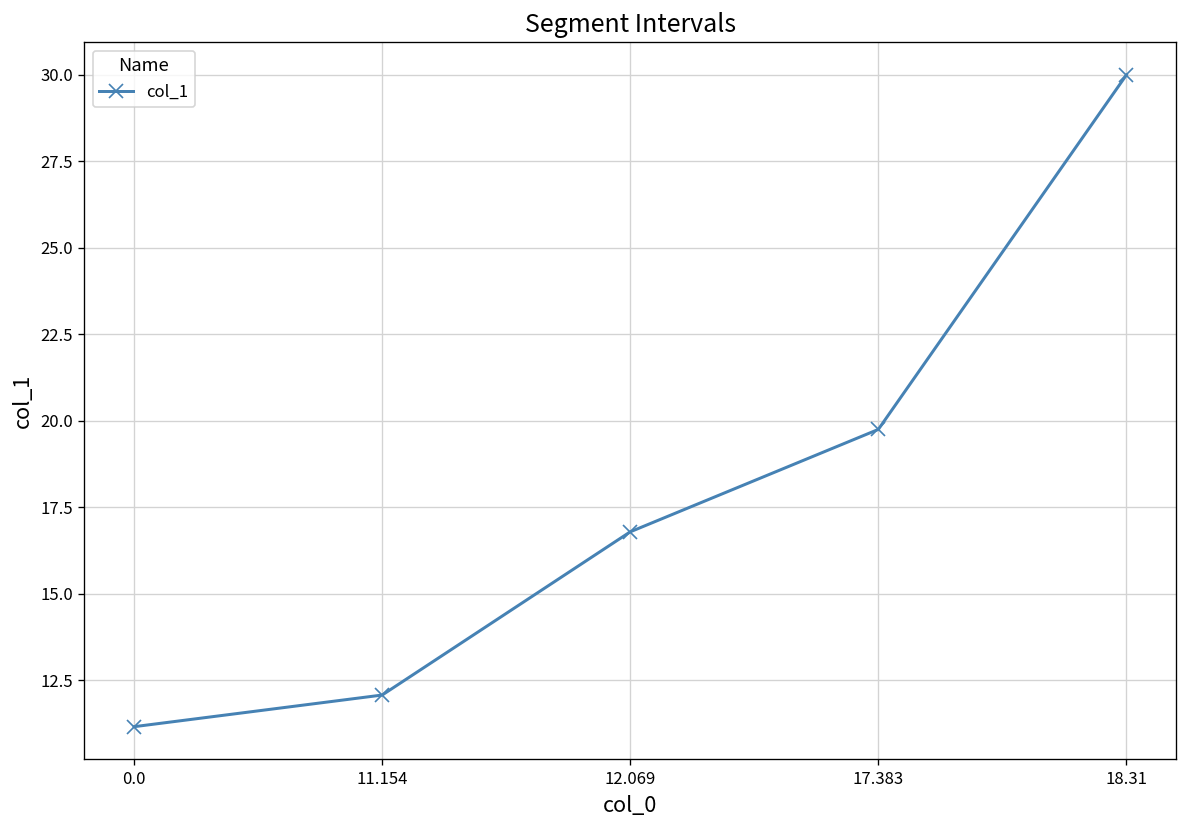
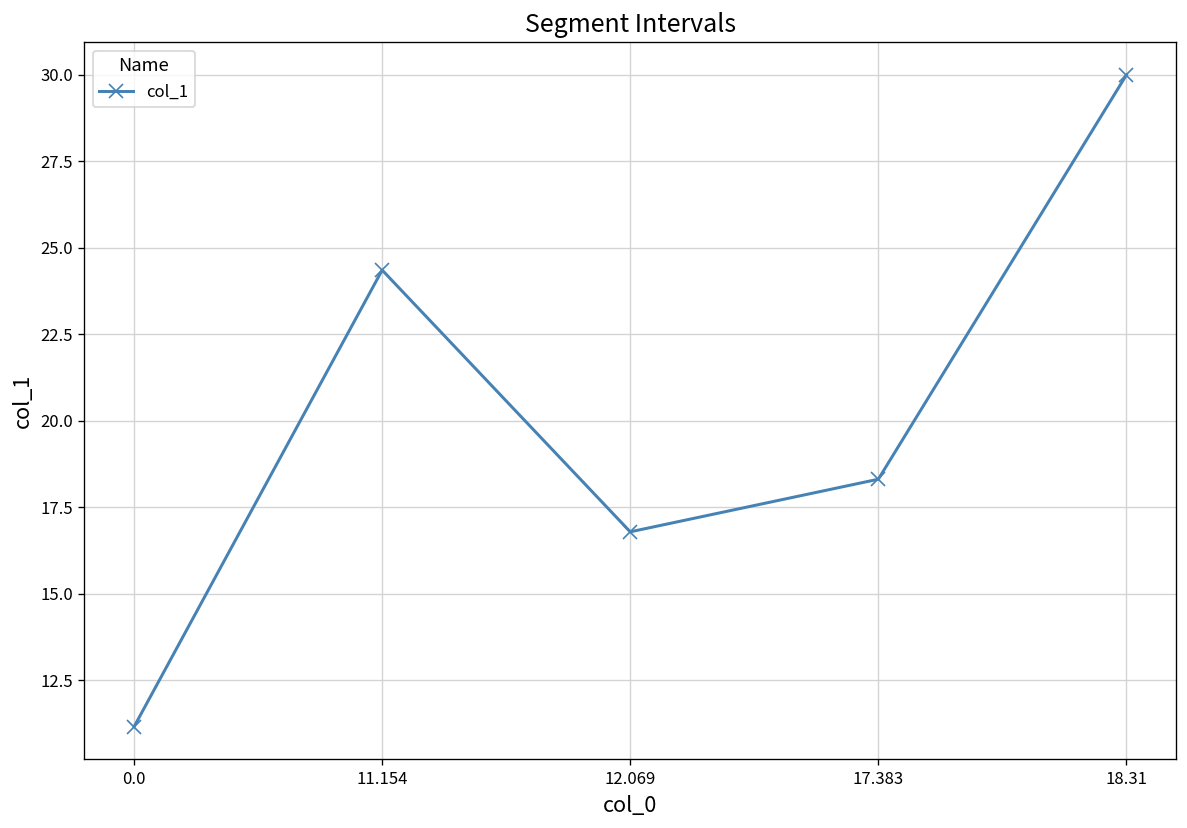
11.154: 12.1 -> 24.4
17.383: 19.8 -> 18.3
